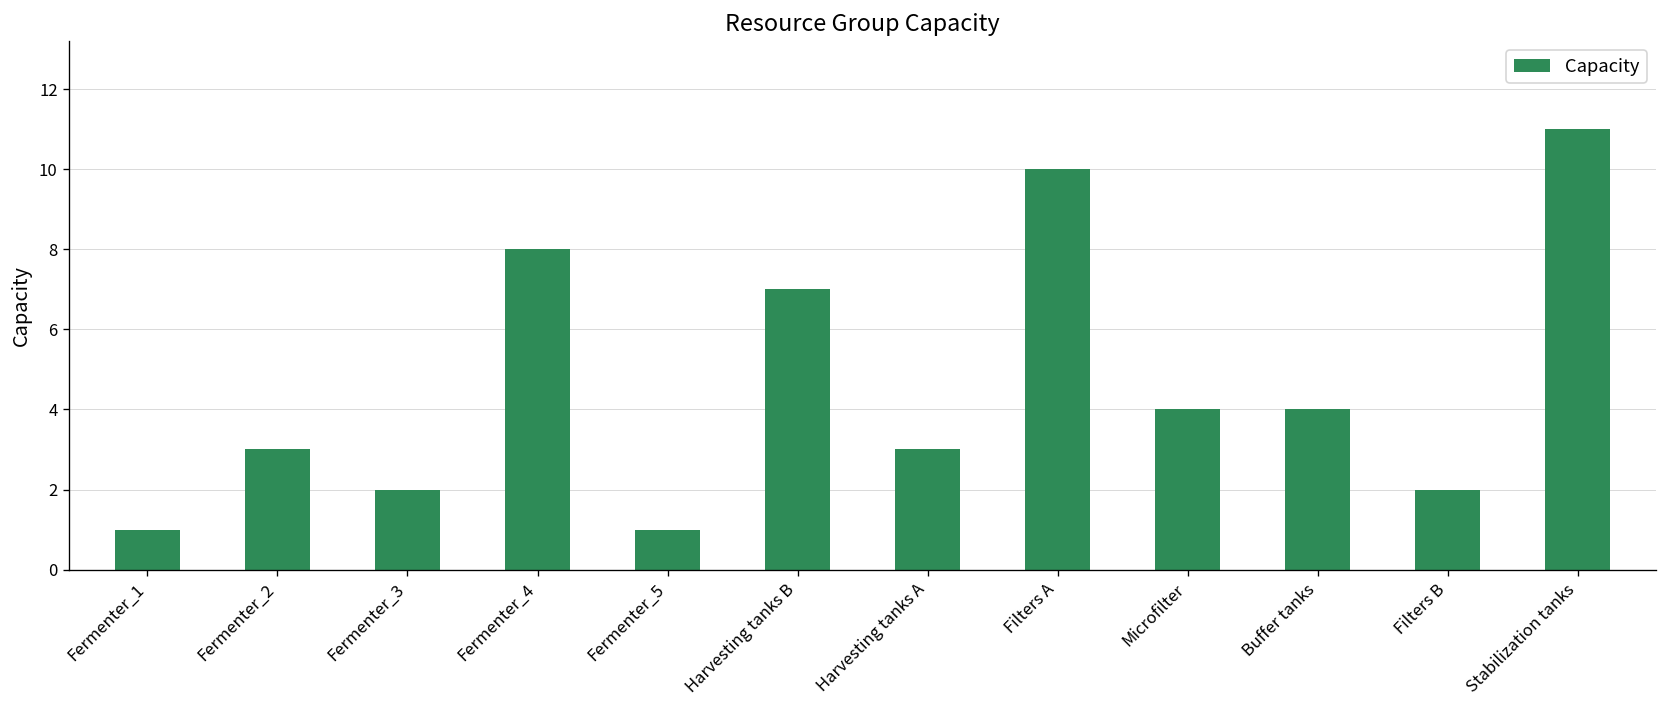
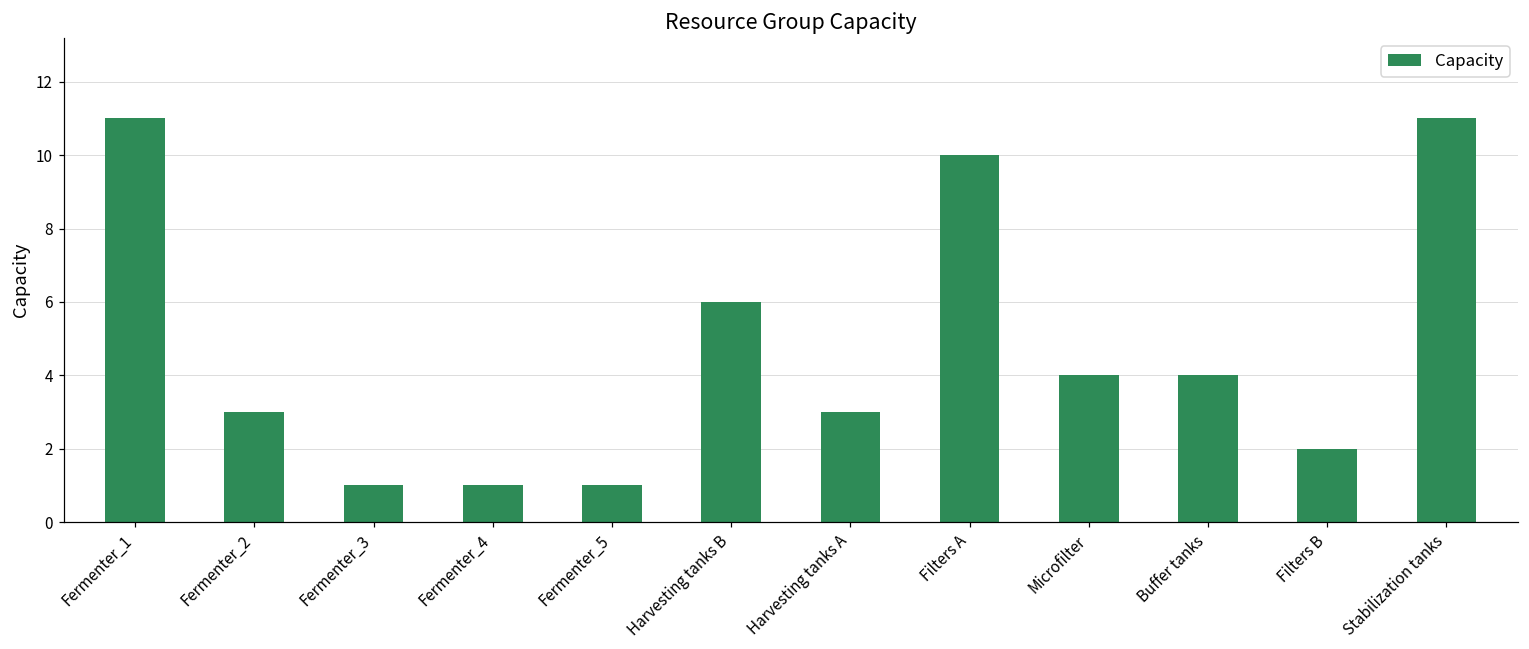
Fermenter_1: 1 -> 11
Fermenter_3: 2 -> 1
Fermenter_4: 8 -> 1
Harvesting tanks B: 7 -> 6
